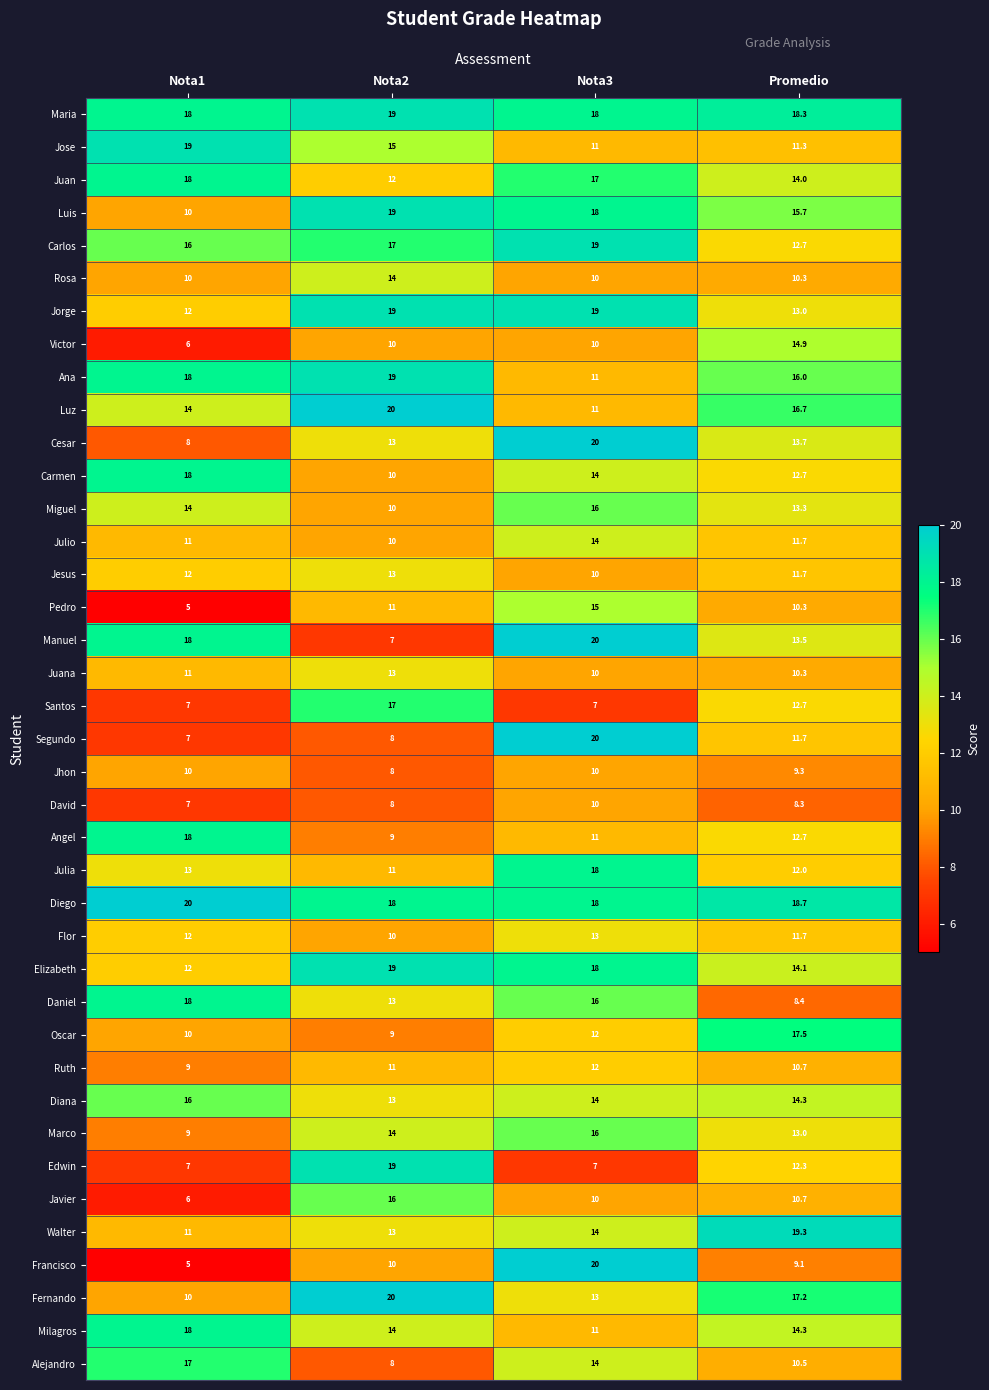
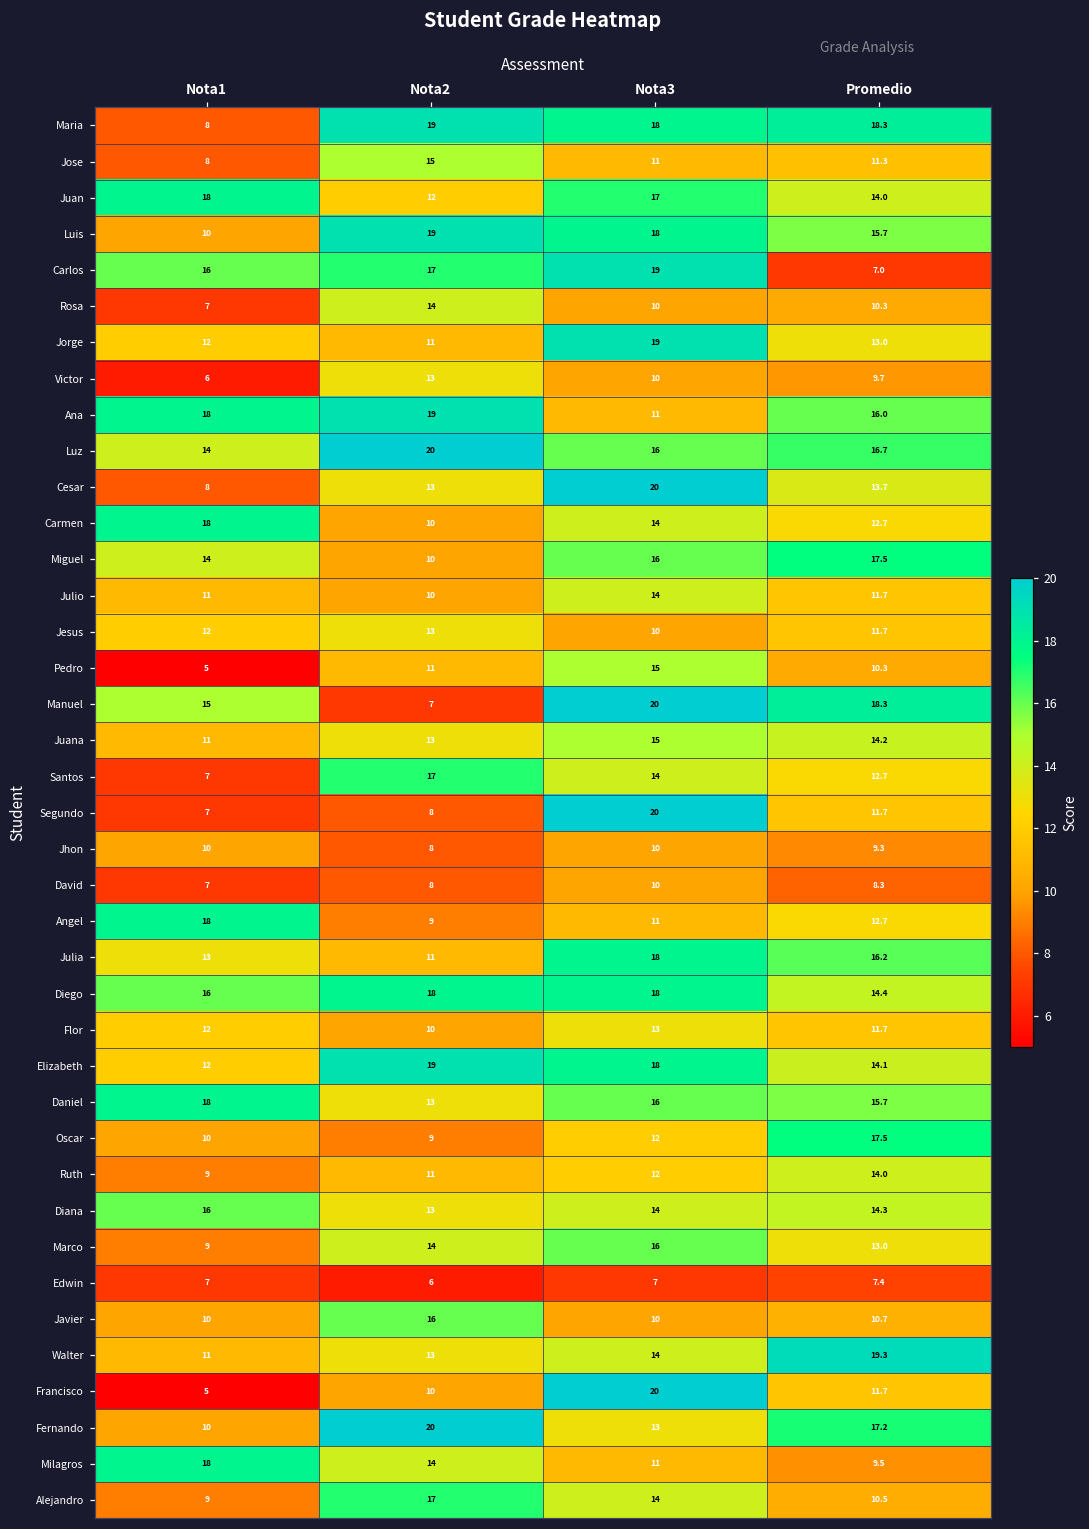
Maria, Nota1: 18 -> 8
Jose, Nota1: 19 -> 8
Carlos, Promedio: 12.7 -> 7.0
Rosa, Nota1: 10 -> 7
Jorge, Nota2: 19 -> 11
Victor, Nota2: 10 -> 13
Victor, Promedio: 14.9 -> 9.7
Luz, Nota3: 11 -> 16
Miguel, Promedio: 13.3 -> 17.5
Manuel, Nota1: 18 -> 15
Manuel, Promedio: 13.5 -> 18.3
Juana, Nota3: 10 -> 15
Juana, Promedio: 10.3 -> 14.2
Santos, Nota3: 7 -> 14
Julia, Promedio: 12.0 -> 16.2
Diego, Nota1: 20 -> 16
Diego, Promedio: 18.7 -> 14.4
Daniel, Promedio: 8.4 -> 15.7
Ruth, Promedio: 10.7 -> 14.0
Edwin, Nota2: 19 -> 6
Edwin, Promedio: 12.3 -> 7.4
Javier, Nota1: 6 -> 10
Francisco, Promedio: 9.1 -> 11.7
Milagros, Promedio: 14.3 -> 9.5
Alejandro, Nota1: 17 -> 9
Alejandro, Nota2: 8 -> 17
